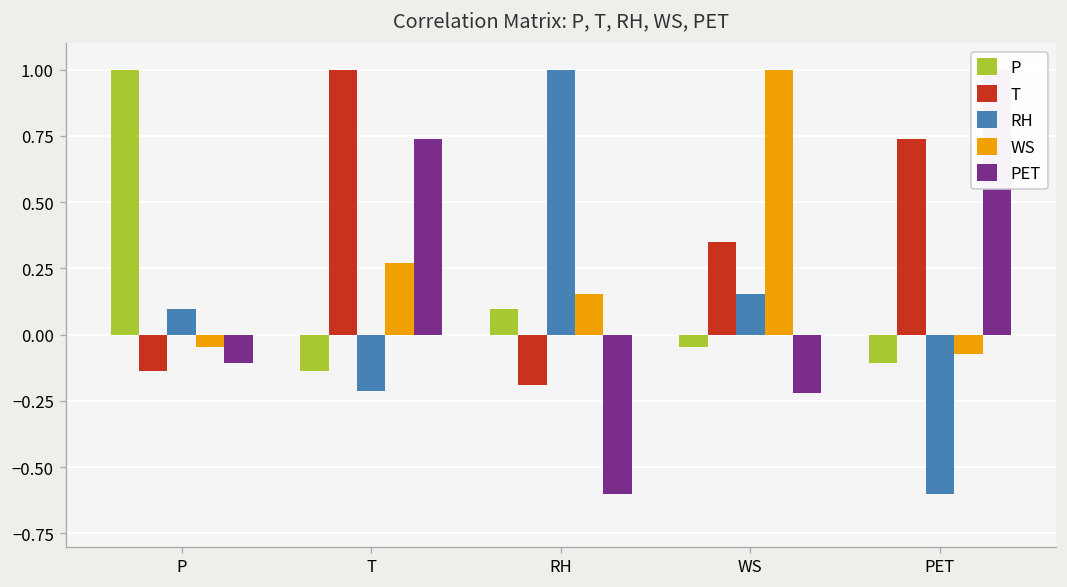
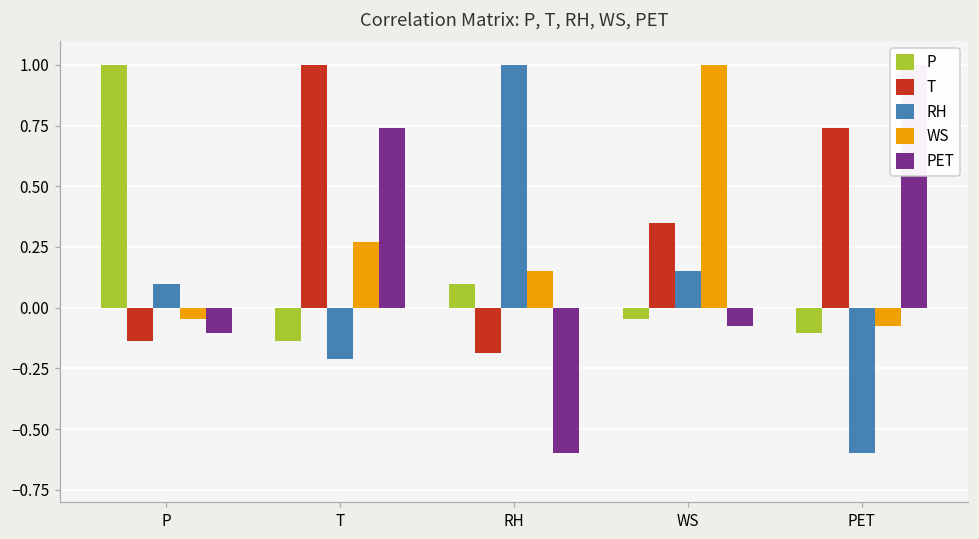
PET, WS: -0.22 -> -0.07
